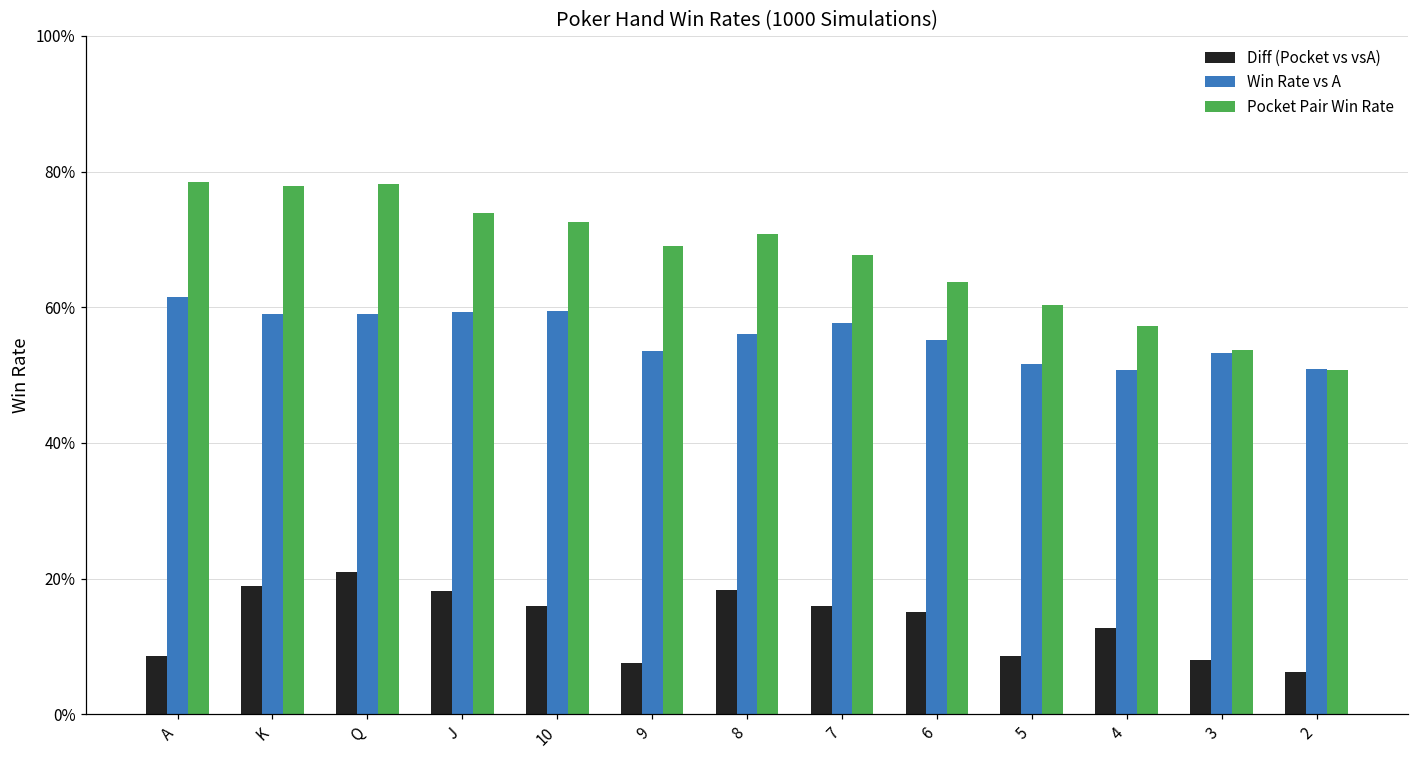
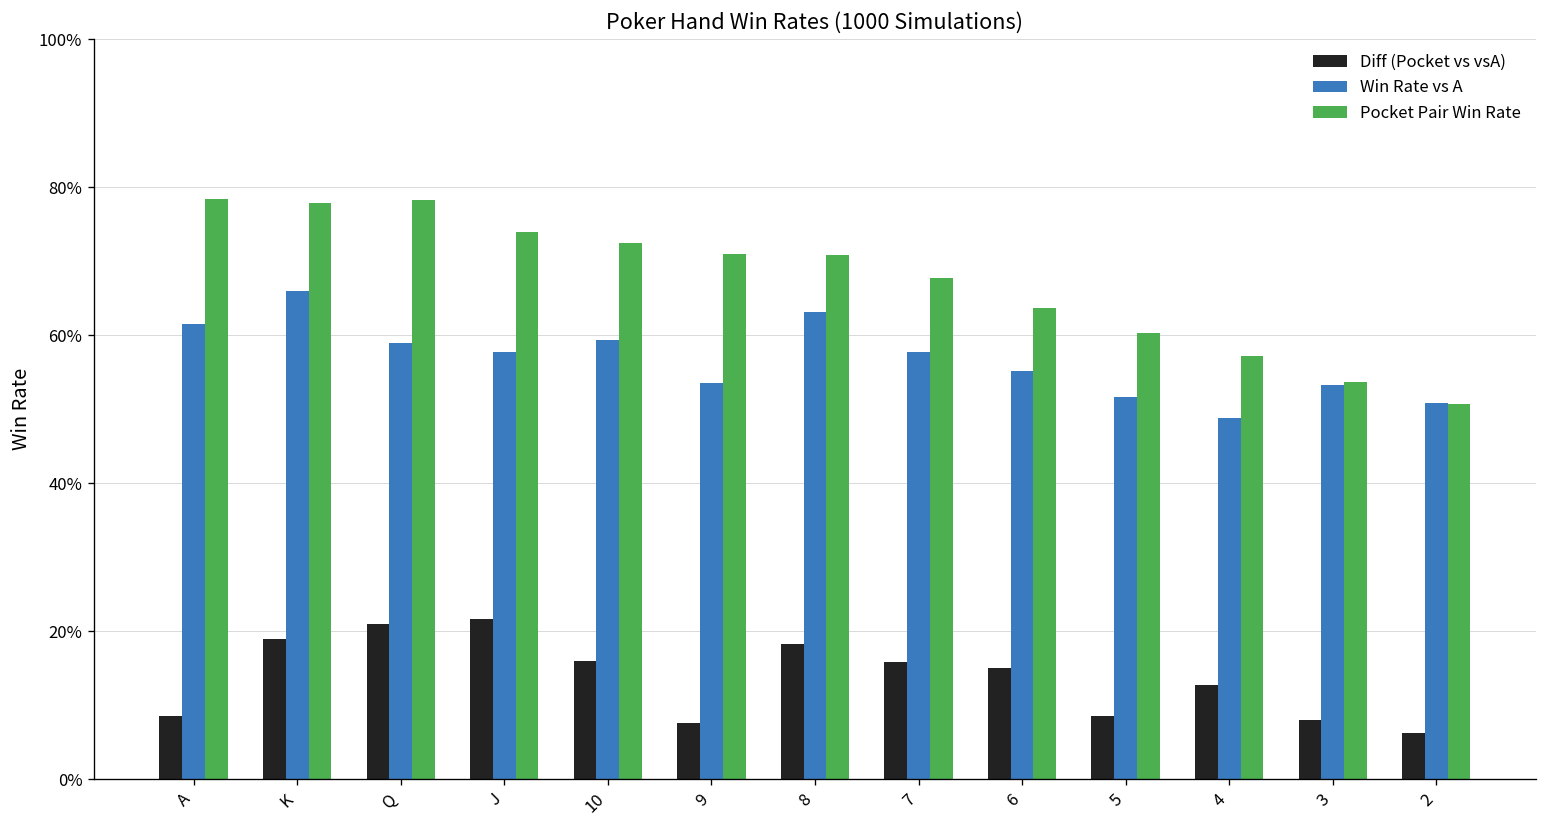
Win Rate vs A, K: 59% -> 66%
Diff (Pocket vs vsA), J: 18% -> 22%
Win Rate vs A, J: 59% -> 58%
Pocket Pair Win Rate, 9: 69% -> 71%
Win Rate vs A, 8: 56% -> 63%
Win Rate vs A, 4: 51% -> 49%
